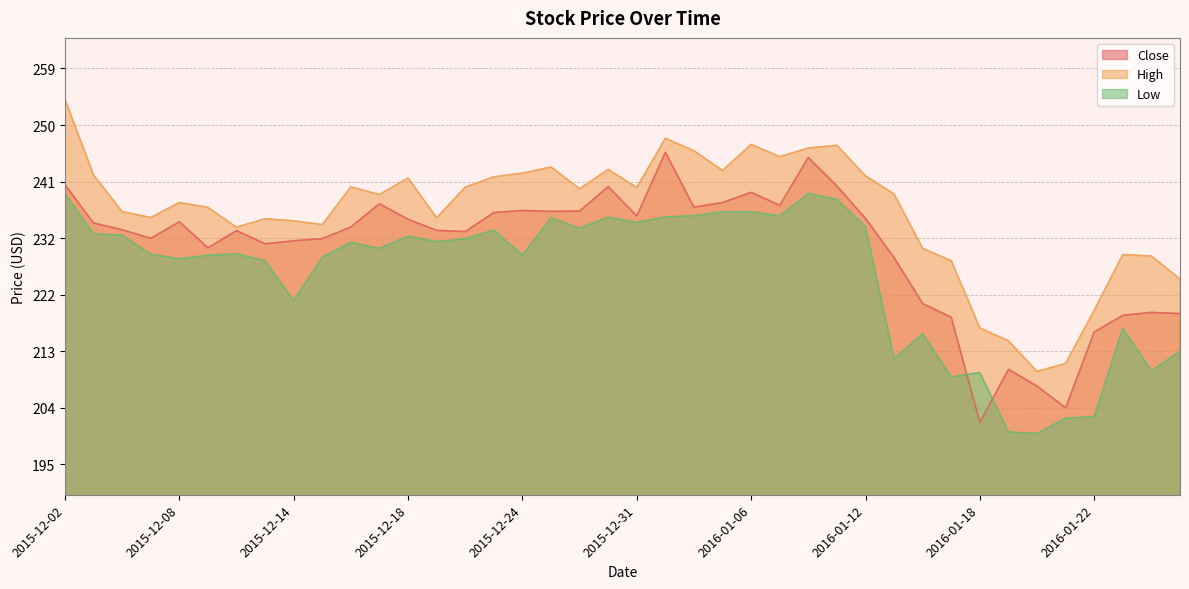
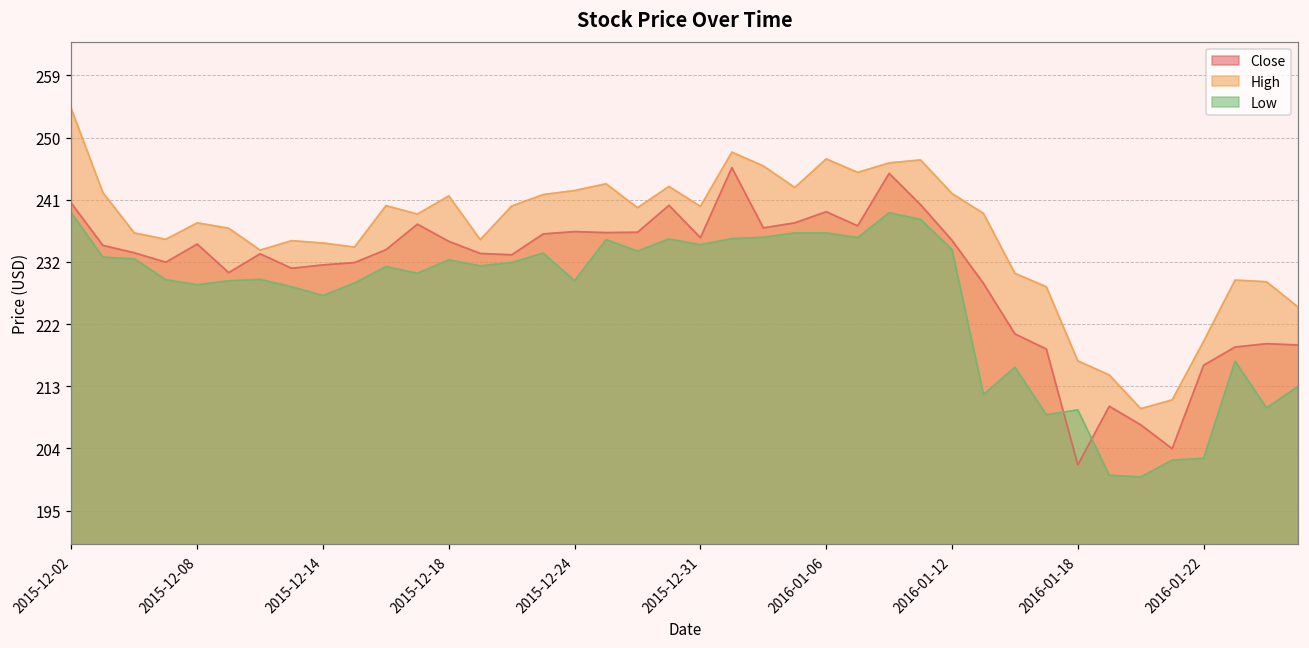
Low, 2015-12-14: 221 -> 227
